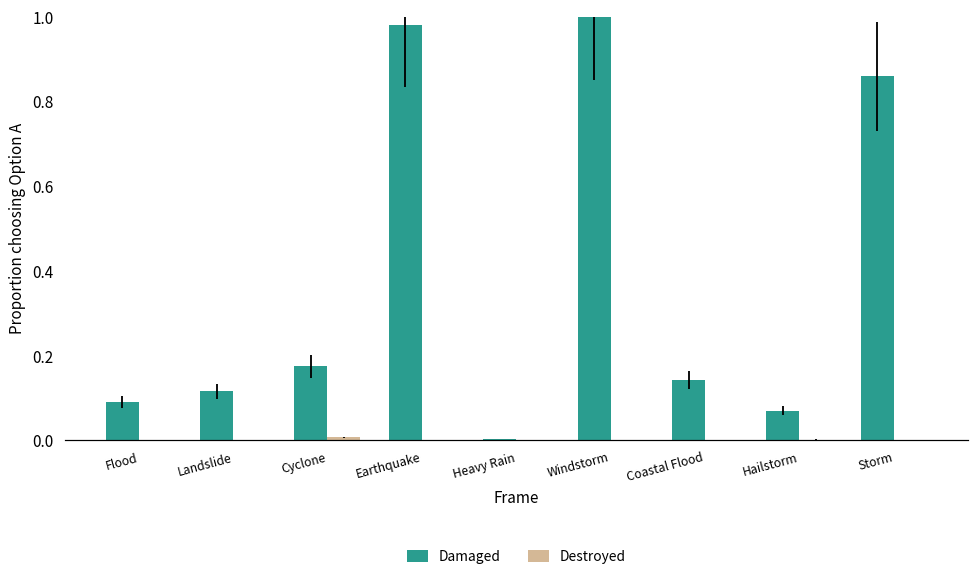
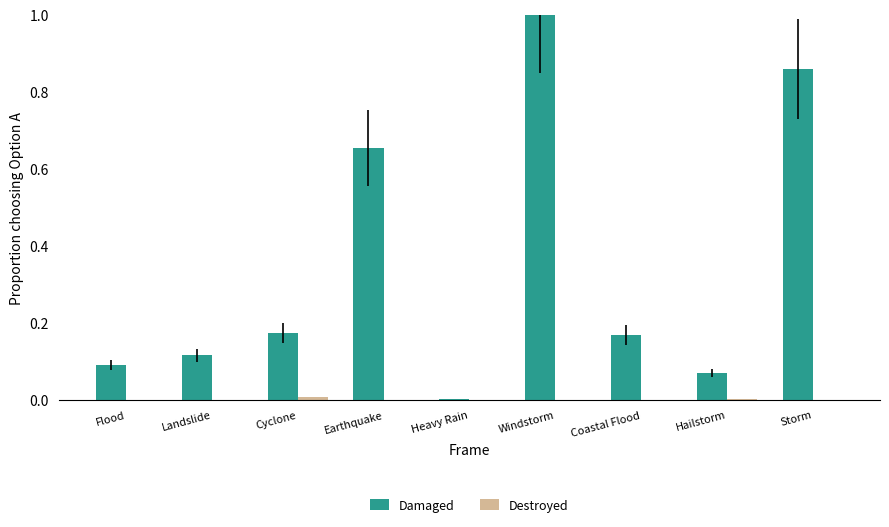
Damaged, Earthquake: 0.98 -> 0.65
Damaged, Coastal Flood: 0.14 -> 0.17
